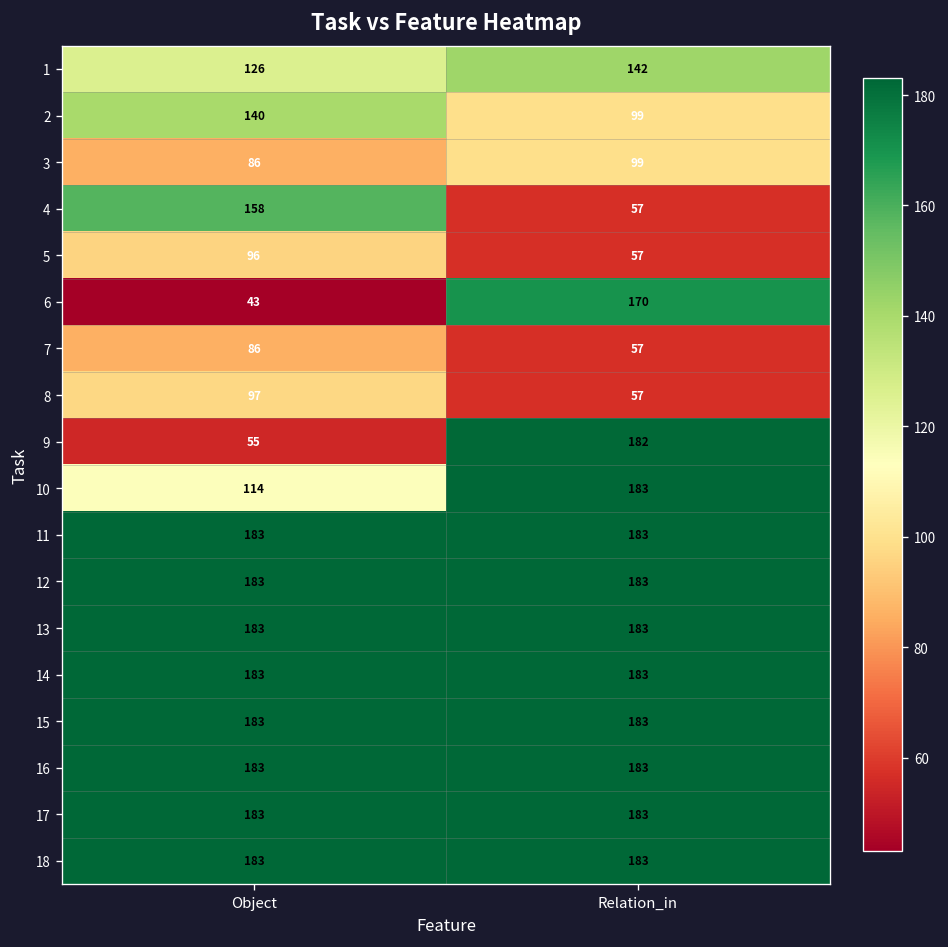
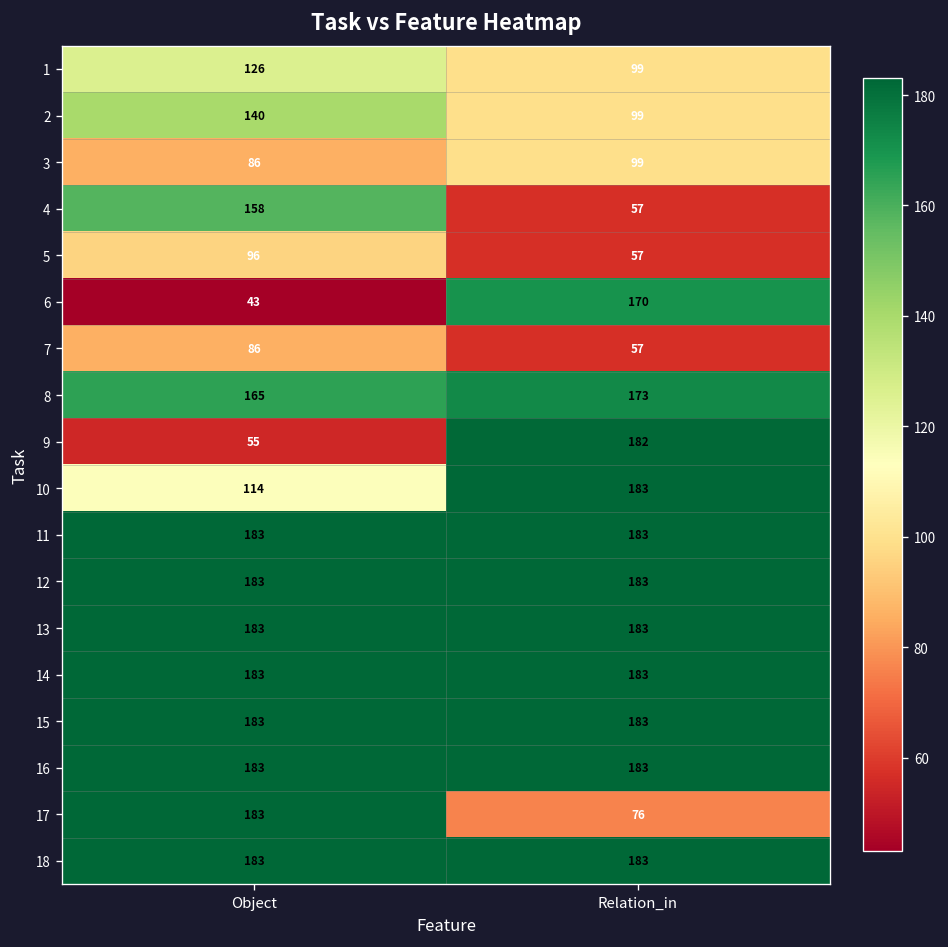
1, Relation_in: 142 -> 99
8, Object: 97 -> 165
8, Relation_in: 57 -> 173
17, Relation_in: 183 -> 76
